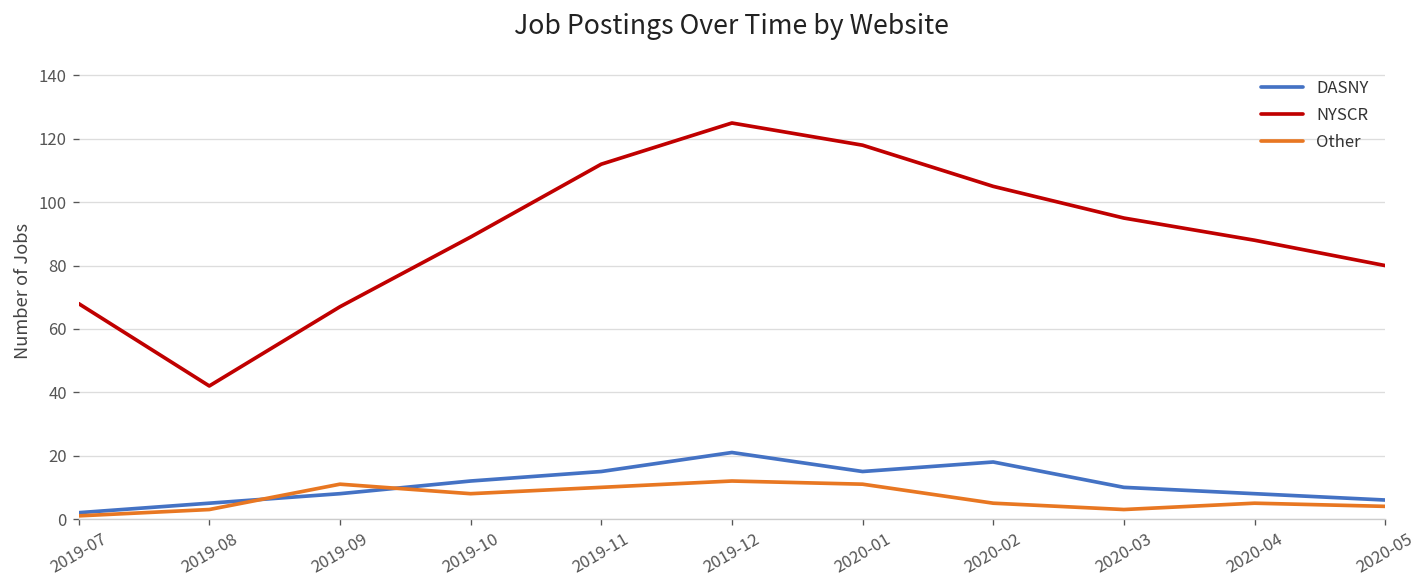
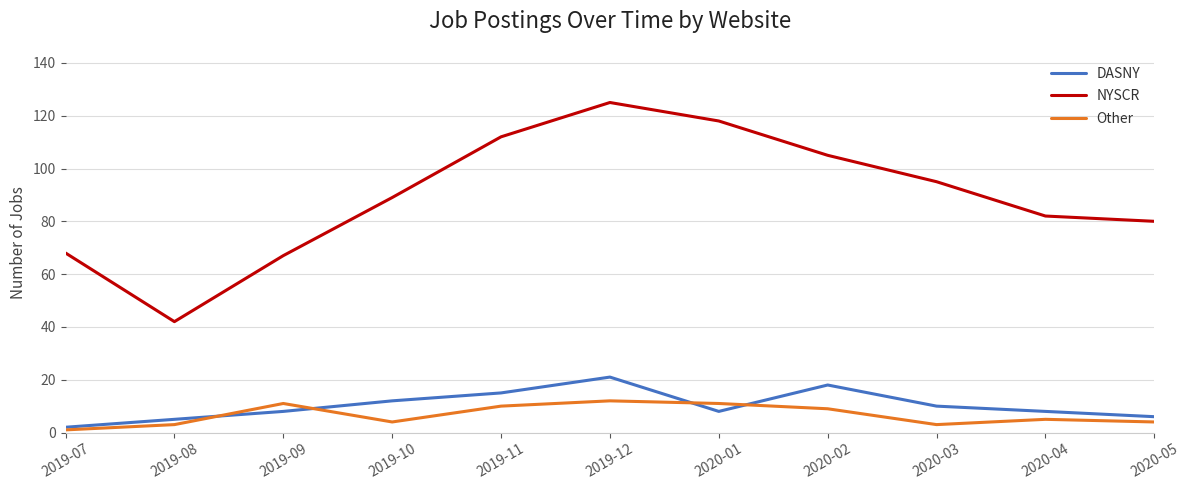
Other, 2019-10: 8 -> 4
DASNY, 2020-01: 15 -> 8
Other, 2020-02: 5 -> 9
NYSCR, 2020-04: 88 -> 82
